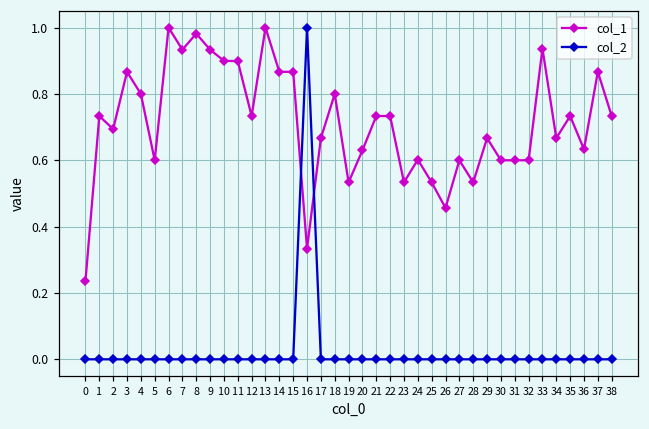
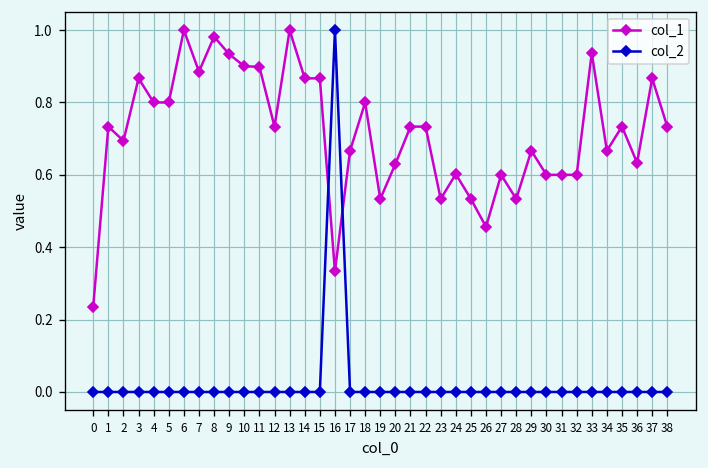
col_1, 5: 0.6 -> 0.8
col_1, 7: 0.93 -> 0.89
